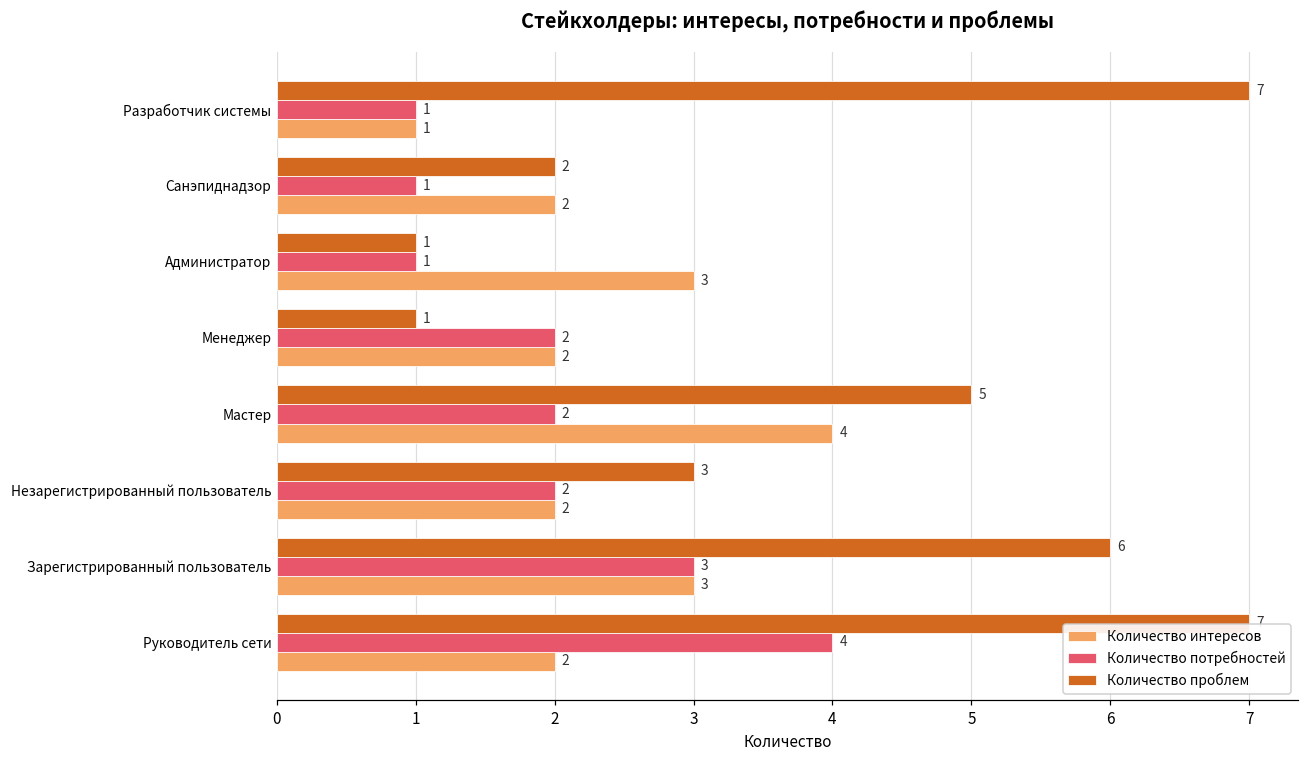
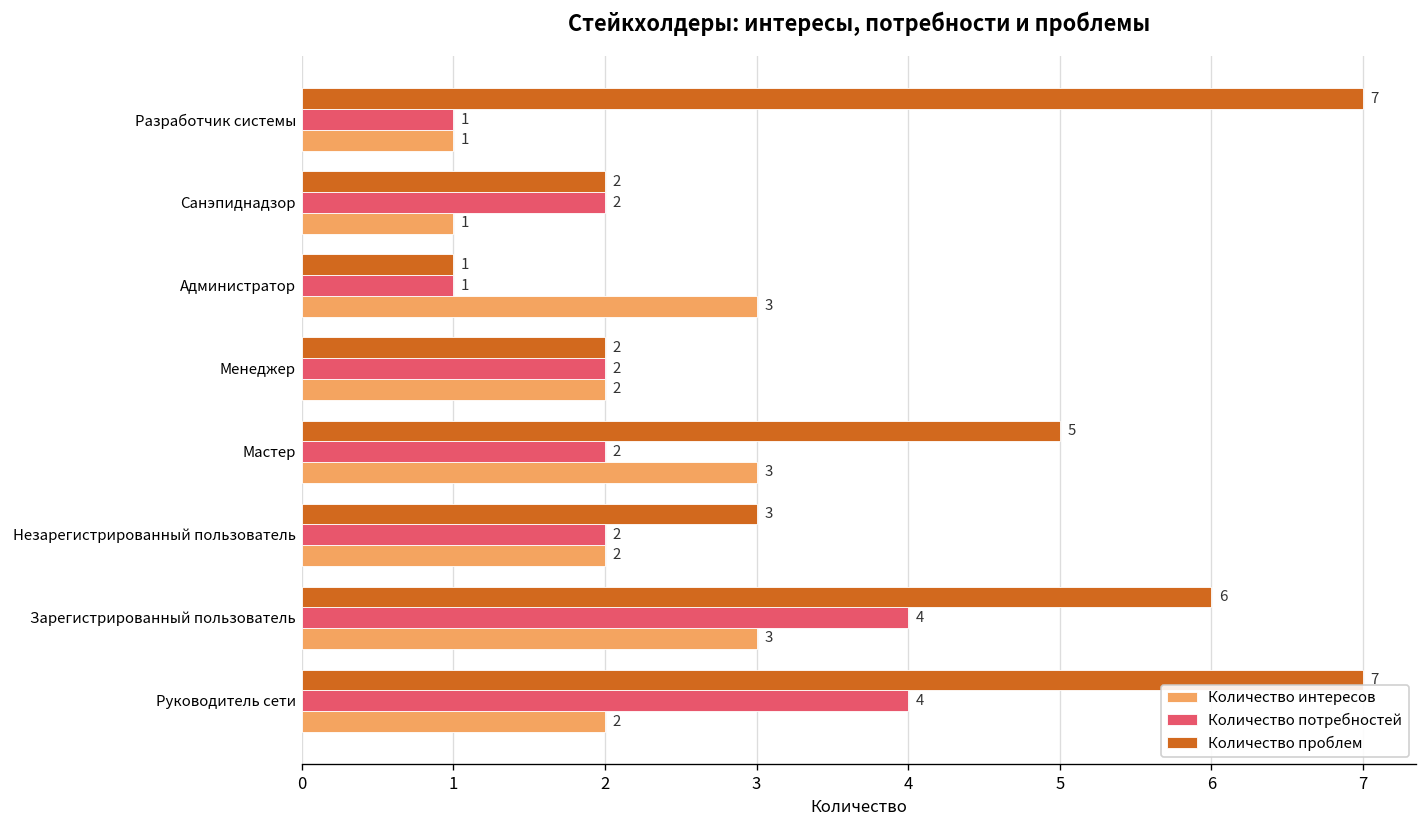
Количество потребностей, Санэпиднадзор: 1 -> 2
Количество интересов, Санэпиднадзор: 2 -> 1
Количество проблем, Менеджер: 1 -> 2
Количество интересов, Мастер: 4 -> 3
Количество потребностей, Зарегистрированный пользователь: 3 -> 4
